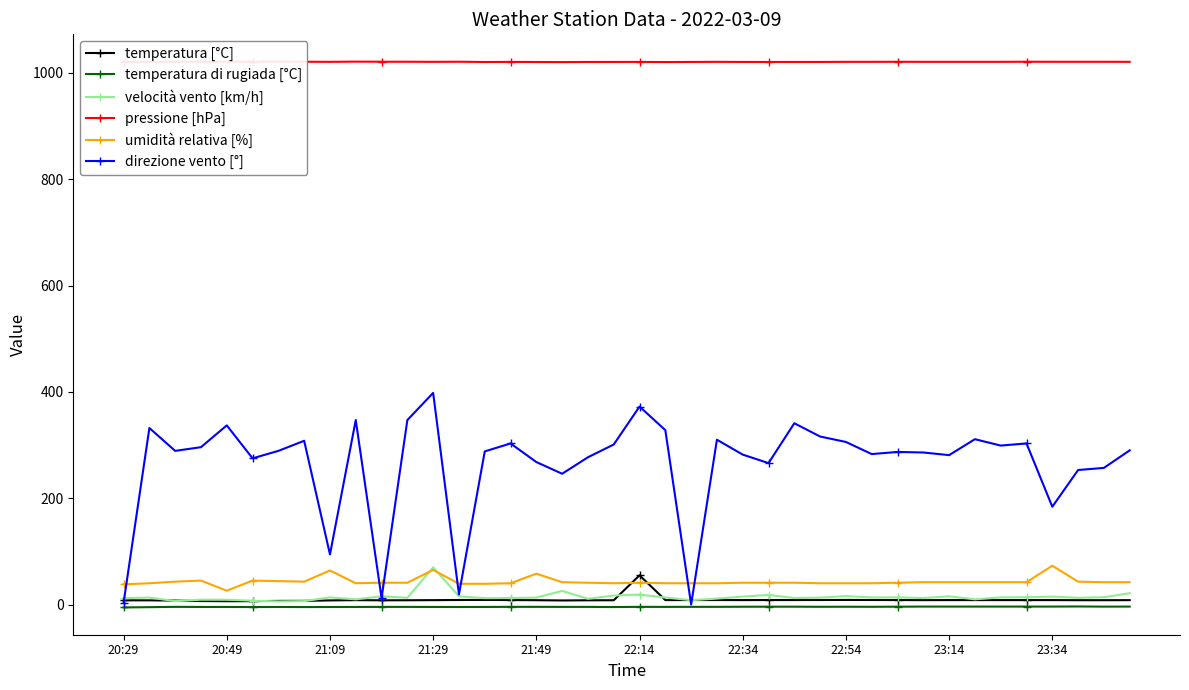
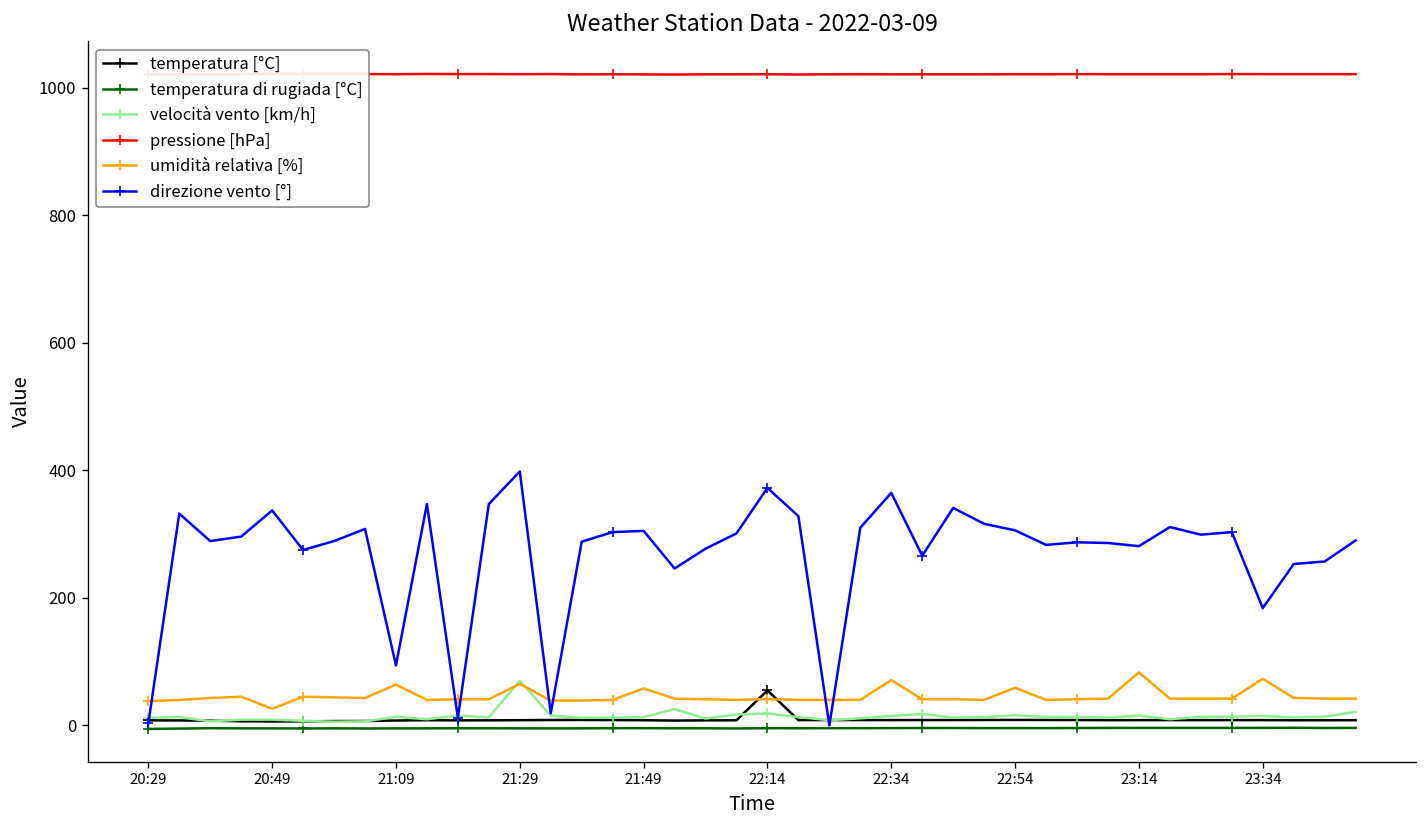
direzione vento [°], 21:49: 270 -> 310
umidità relativa [%], 22:34: 40 -> 70
direzione vento [°], 22:34: 280 -> 360
umidità relativa [%], 22:54: 40 -> 60
umidità relativa [%], 23:14: 40 -> 80
